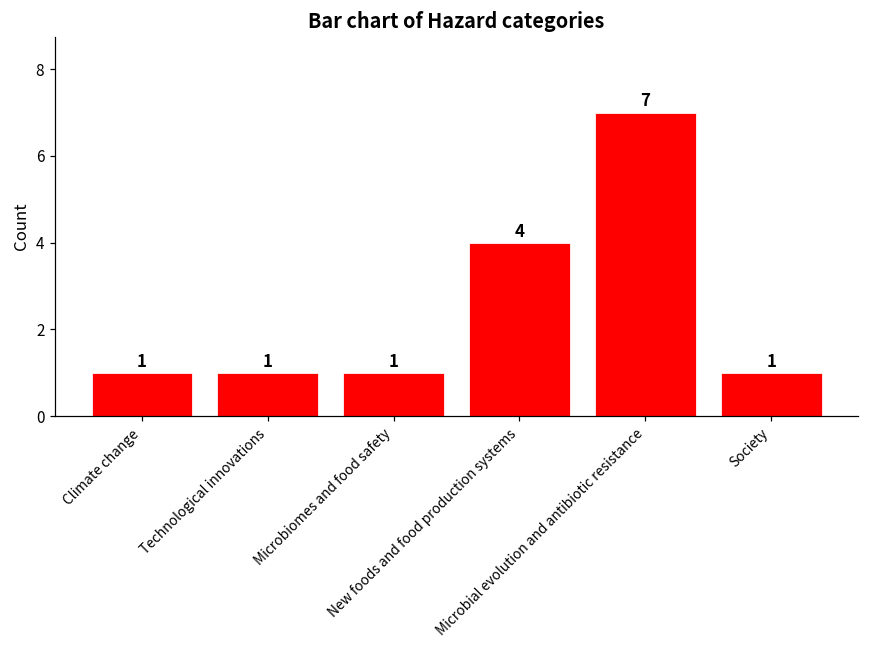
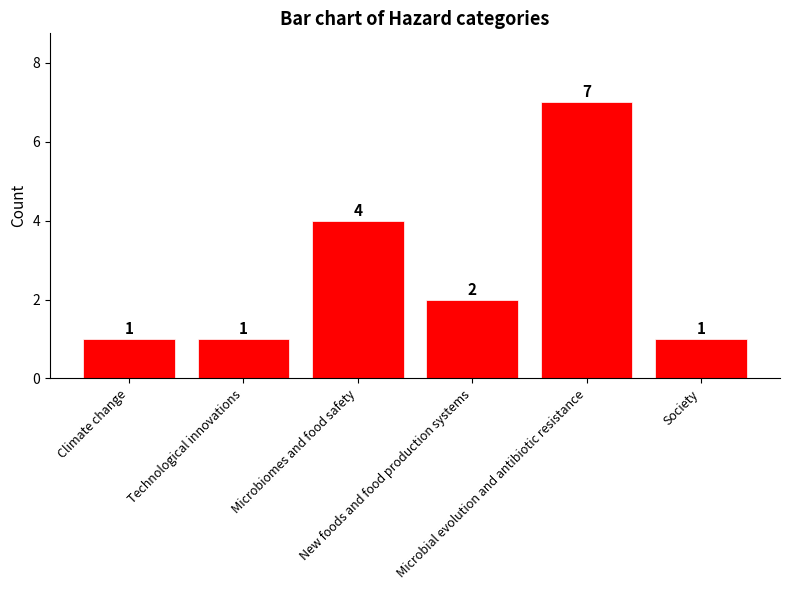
Microbiomes and food safety: 1 -> 4
New foods and food production systems: 4 -> 2
